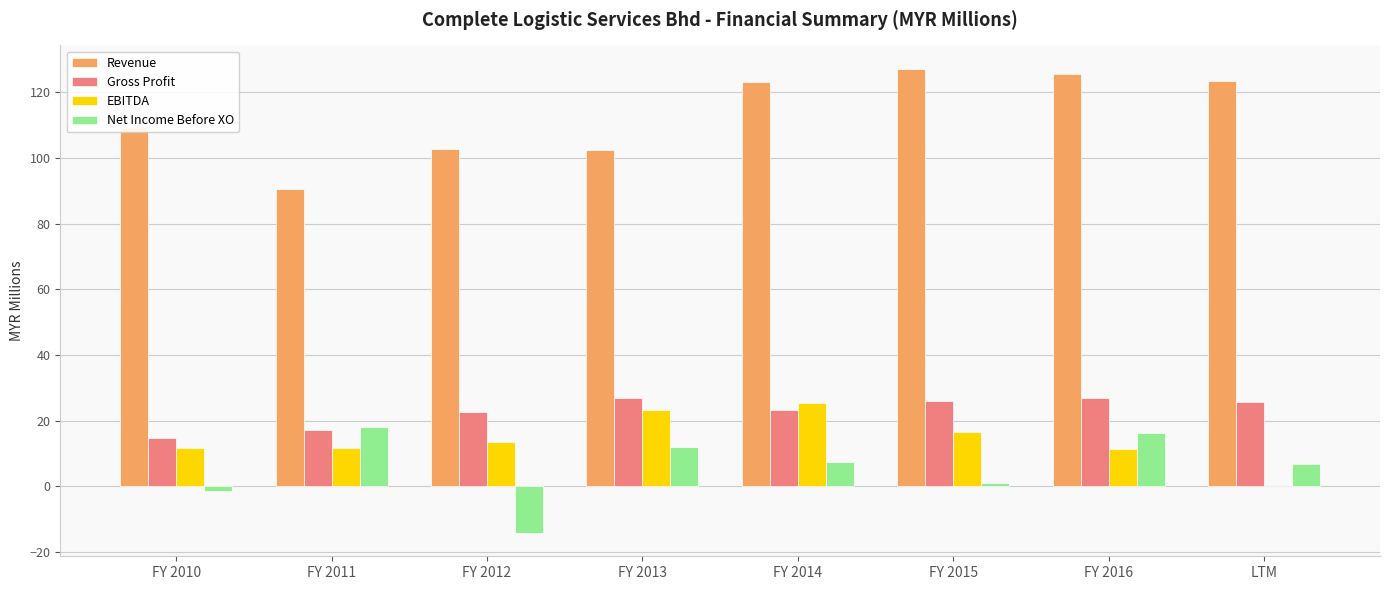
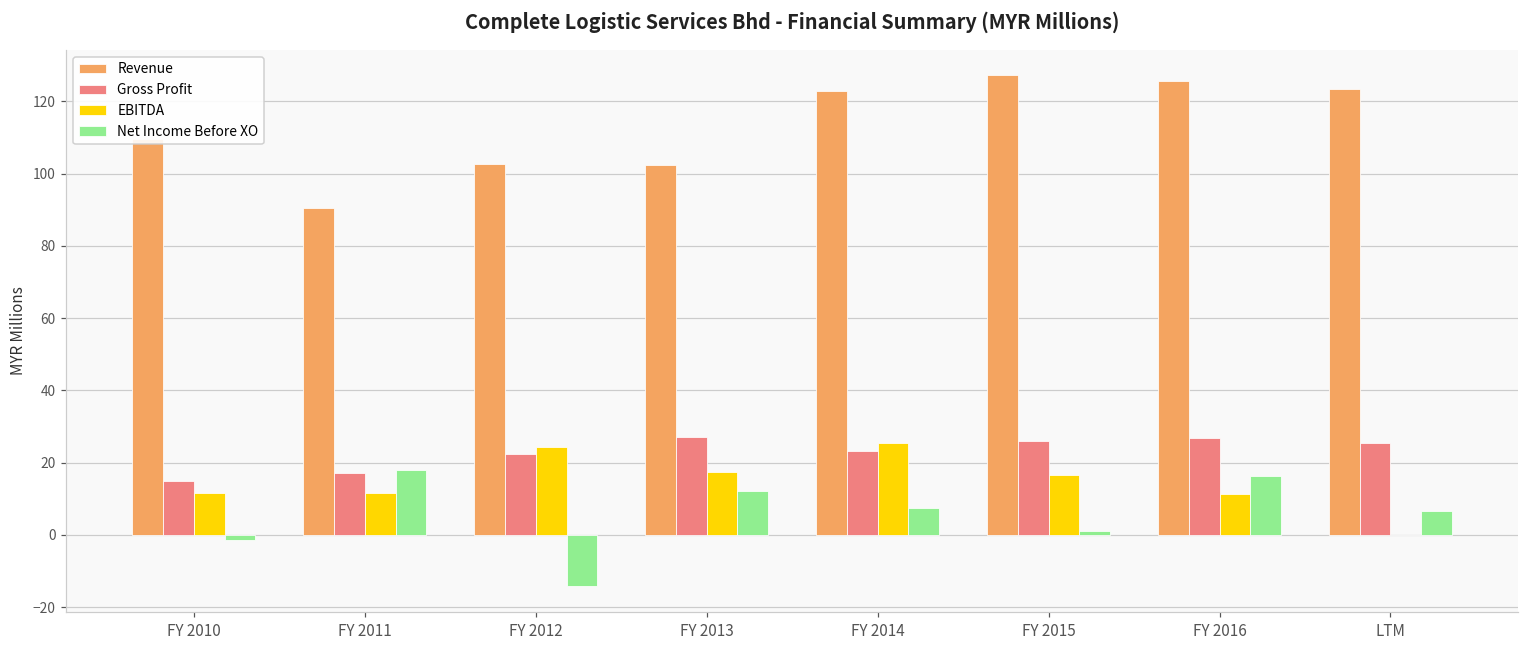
EBITDA, FY 2012: 14 -> 24
EBITDA, FY 2013: 23 -> 17
